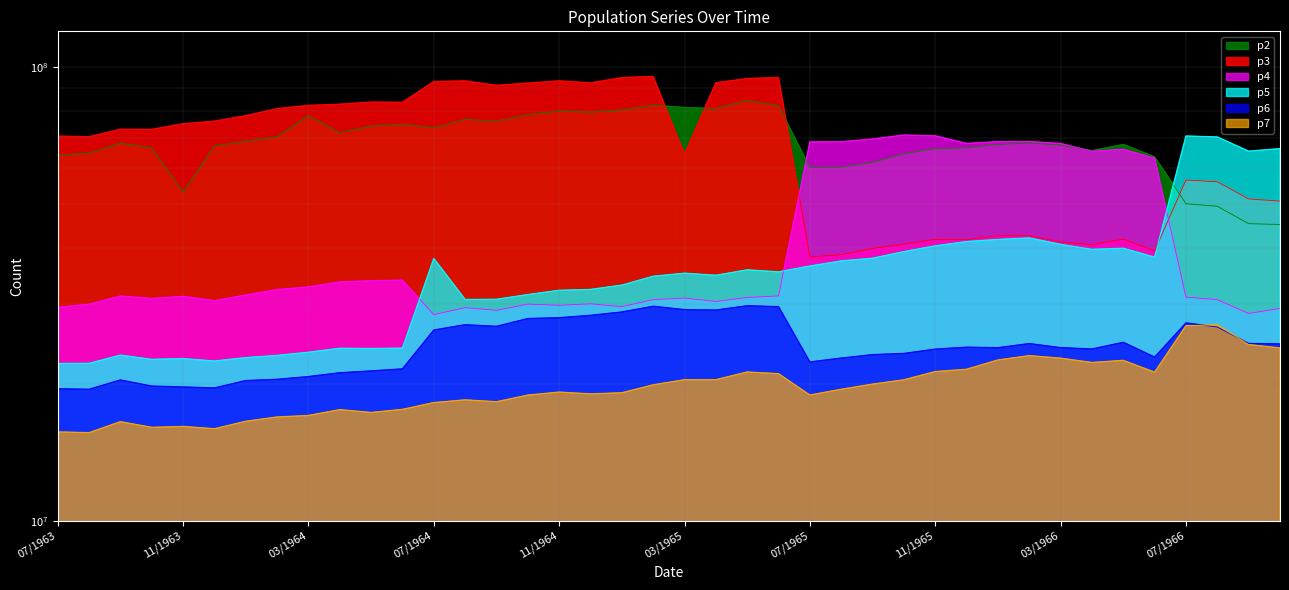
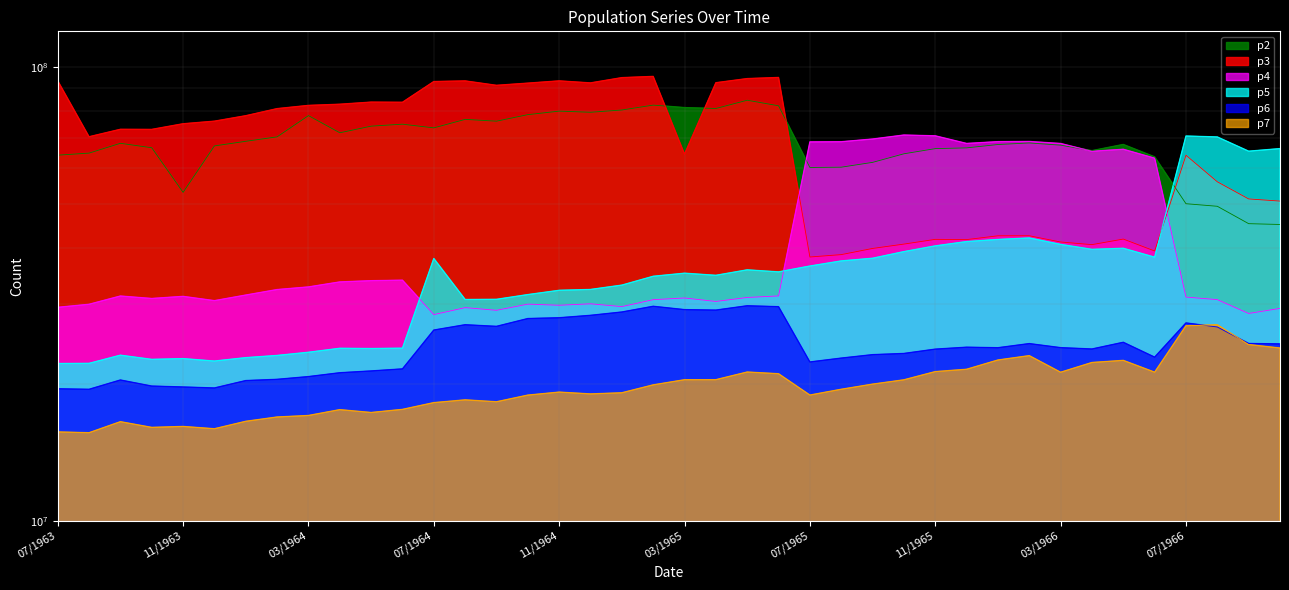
p3, 07/1963: 70000000 -> 93000000
p7, 03/1966: 23000000 -> 21000000
p3, 07/1966: 56000000 -> 64000000
